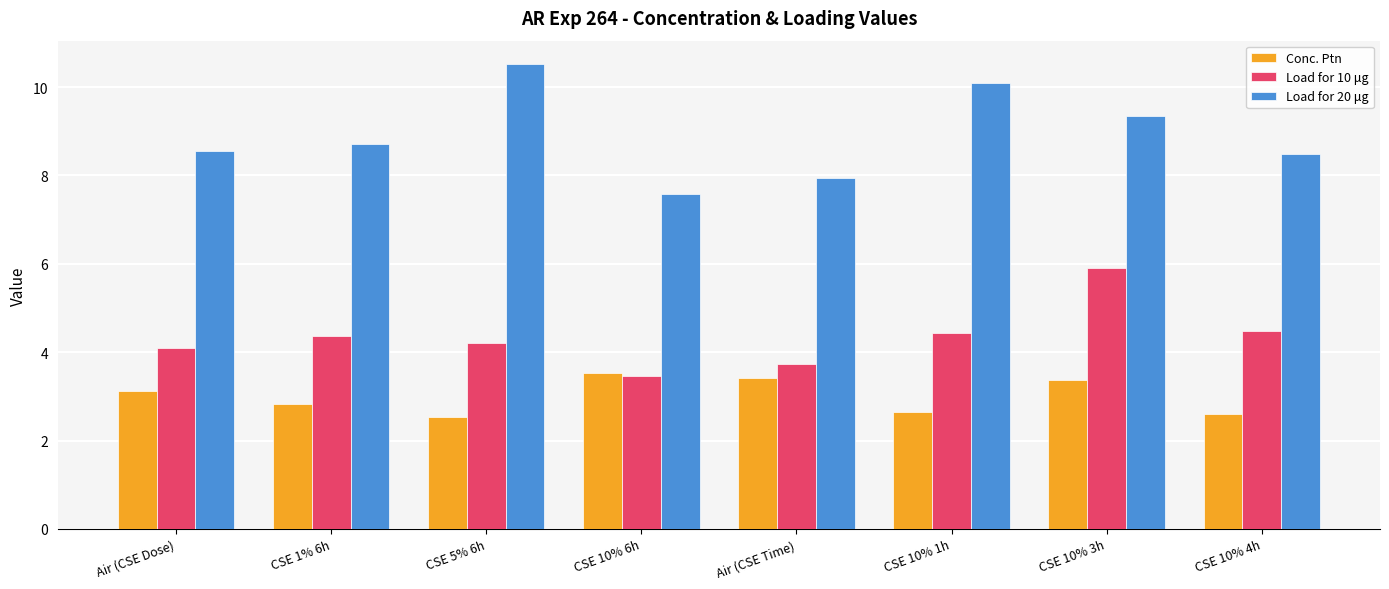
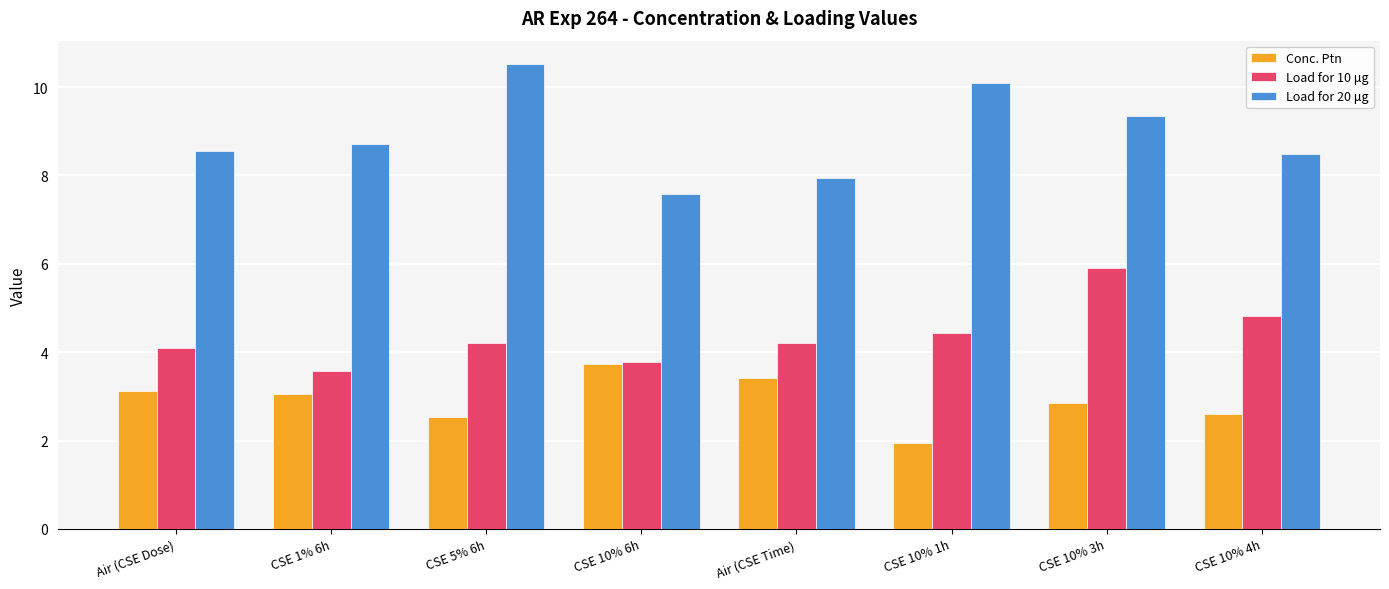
Conc. Ptn, CSE 1% 6h: 2.8 -> 3.1
Load for 10 μg, CSE 1% 6h: 4.4 -> 3.6
Conc. Ptn, CSE 10% 6h: 3.5 -> 3.7
Load for 10 μg, CSE 10% 6h: 3.5 -> 3.8
Load for 10 μg, Air (CSE Time): 3.7 -> 4.2
Conc. Ptn, CSE 10% 1h: 2.6 -> 1.9
Conc. Ptn, CSE 10% 3h: 3.4 -> 2.9
Load for 10 μg, CSE 10% 4h: 4.5 -> 4.8
